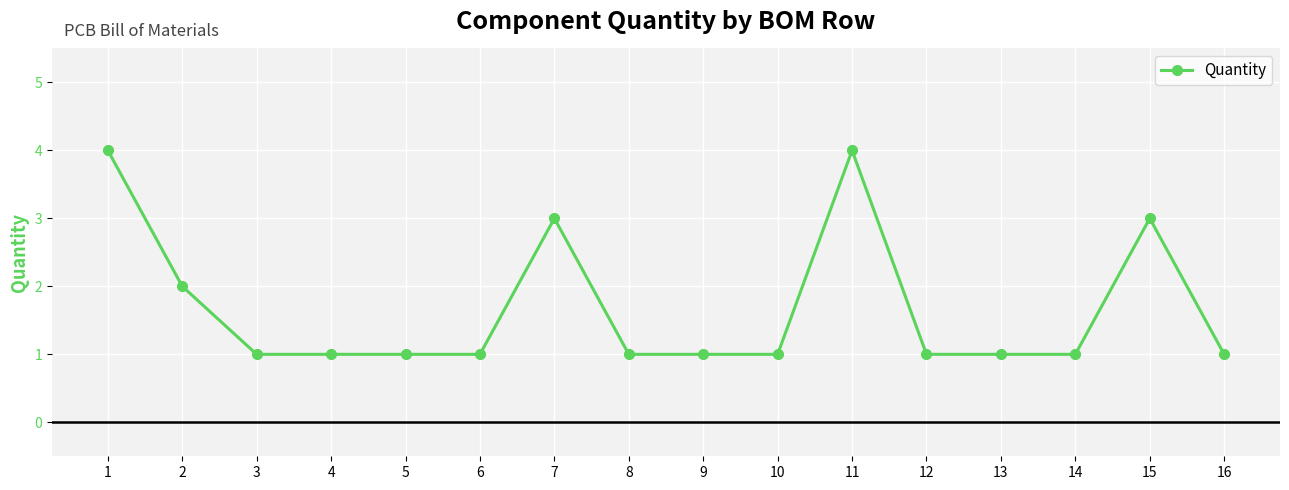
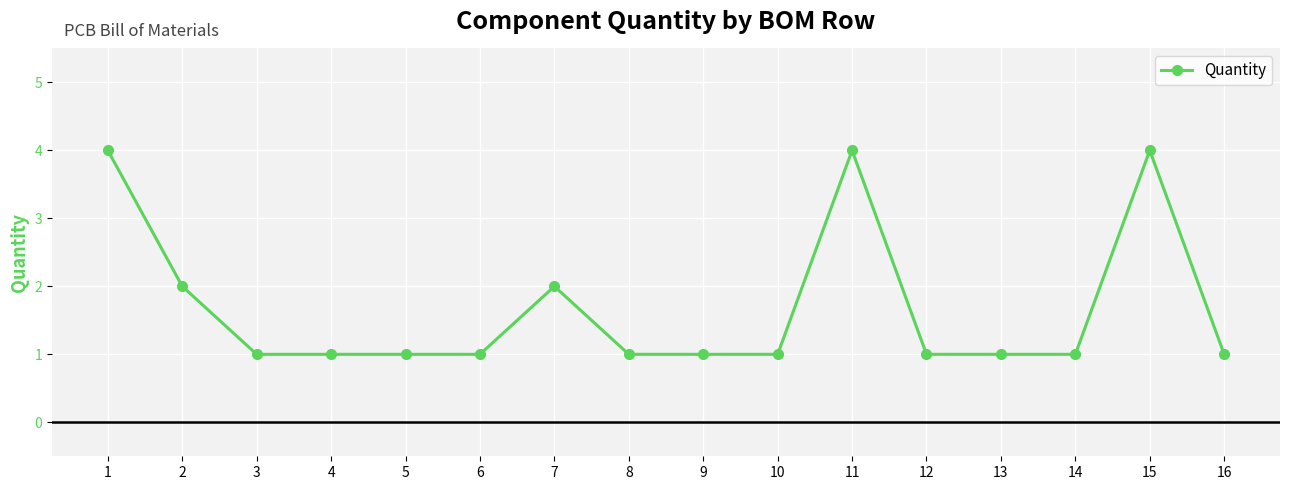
7: 3 -> 2
15: 3 -> 4
